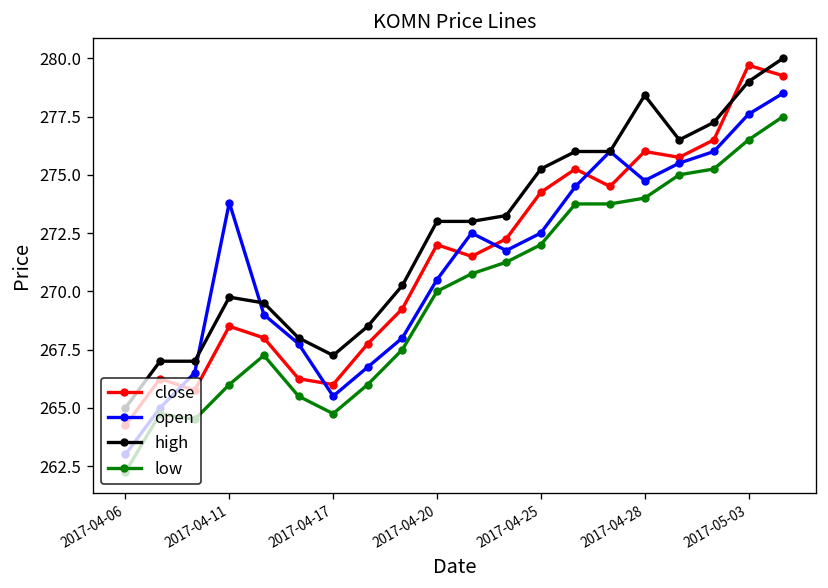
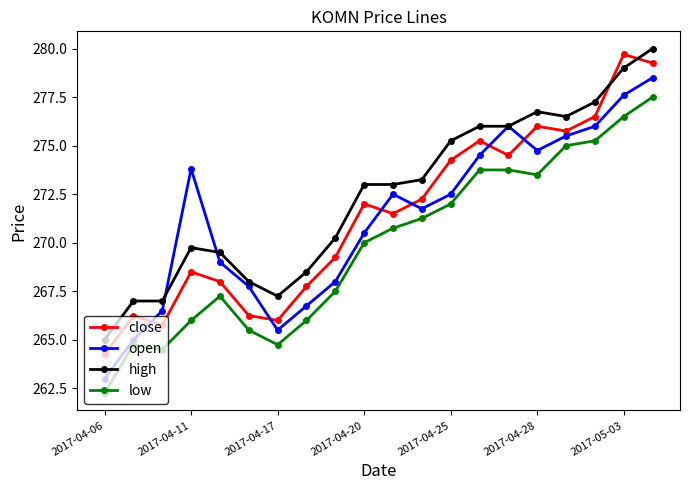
high, 2017-04-28: 278.4 -> 276.8
low, 2017-04-28: 274.0 -> 273.5
